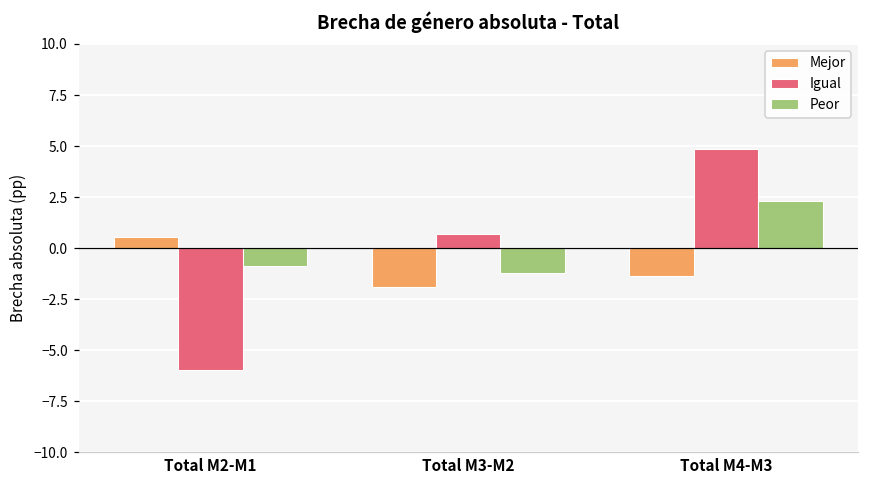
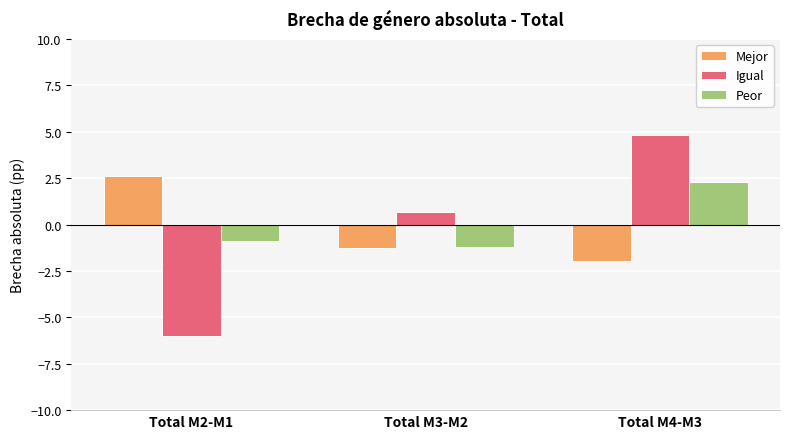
Mejor, Total M2-M1: 0.5 -> 2.6
Mejor, Total M3-M2: -1.9 -> -1.2
Mejor, Total M4-M3: -1.4 -> -2.0
